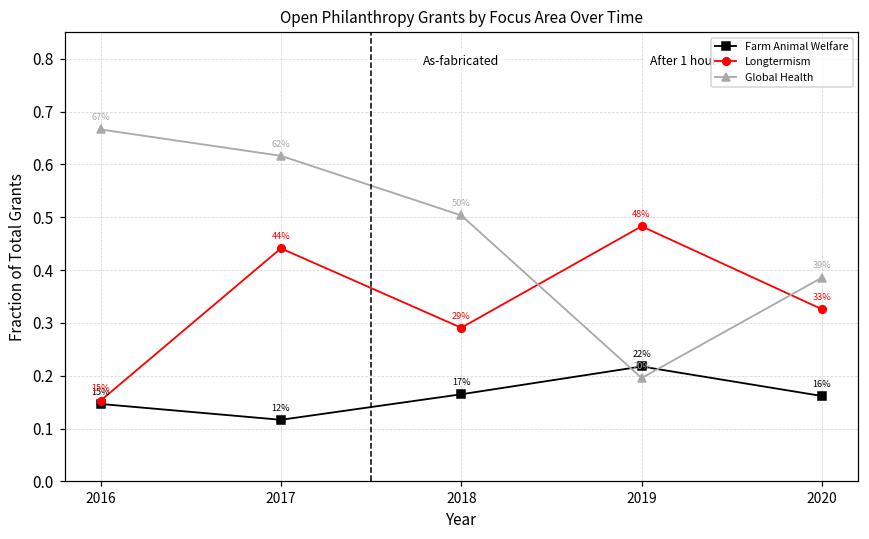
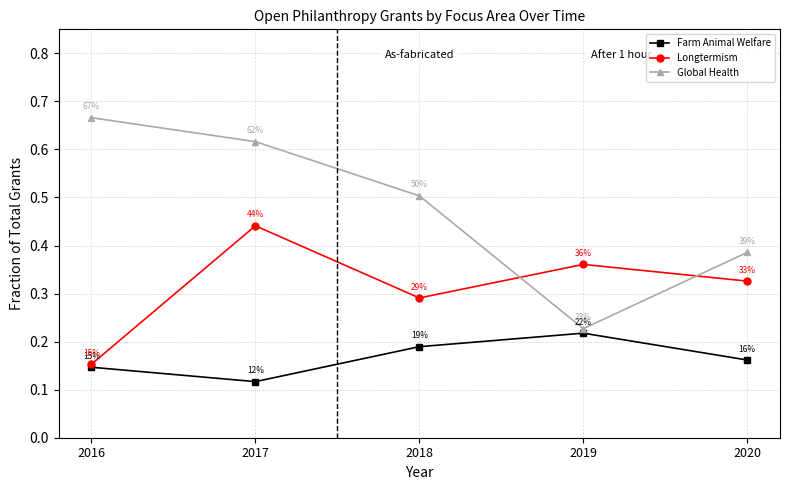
Farm Animal Welfare, 2018: 17% -> 19%
Longtermism, 2019: 48% -> 36%
Global Health, 2019: 20% -> 23%
